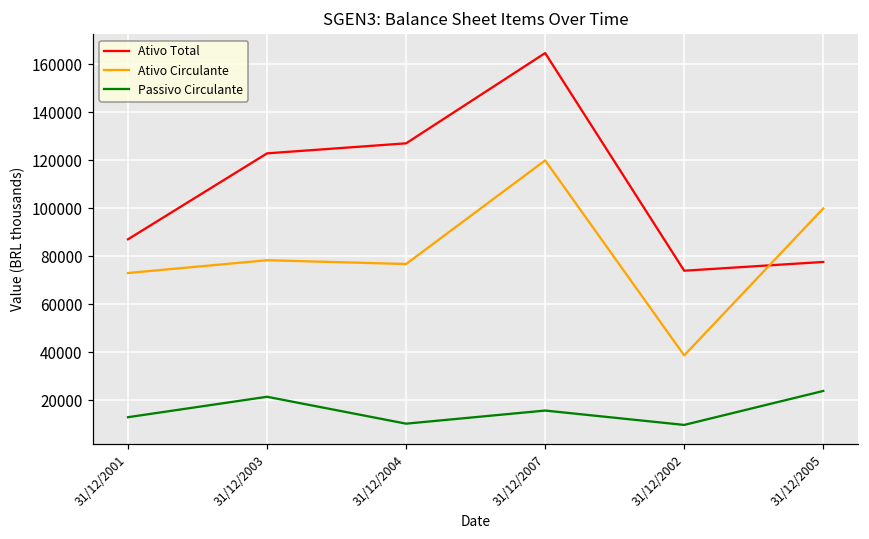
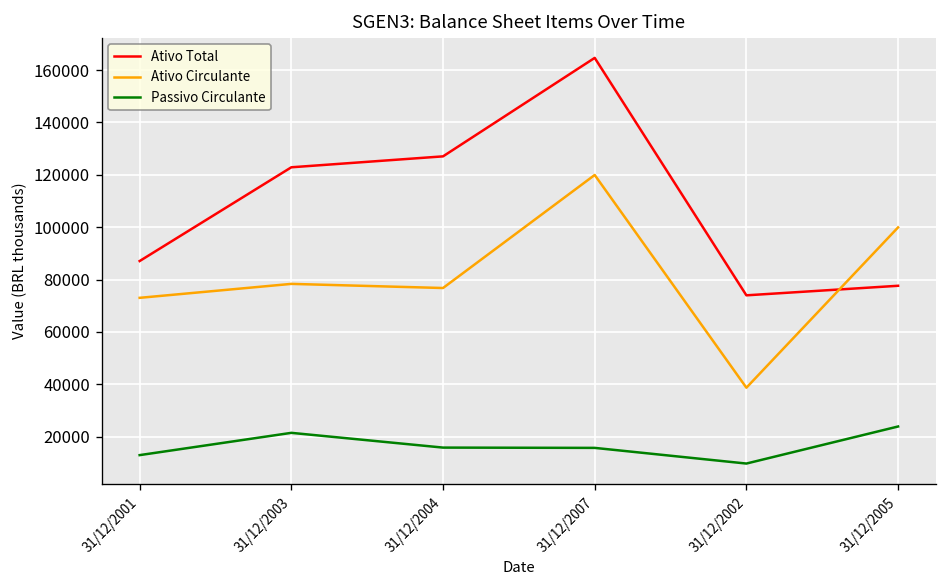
Passivo Circulante, 31/12/2004: 10000 -> 16000
